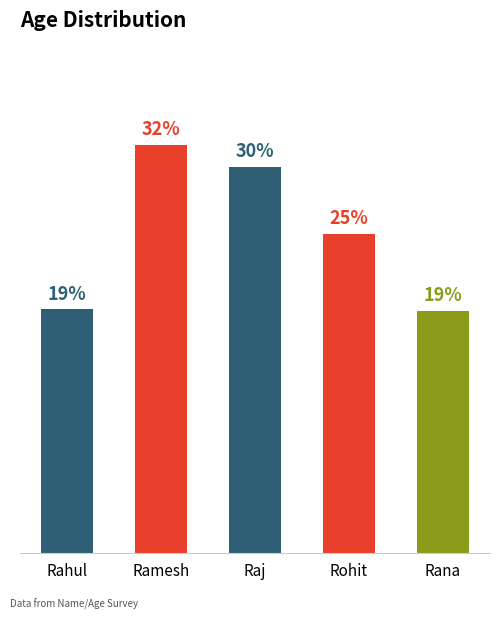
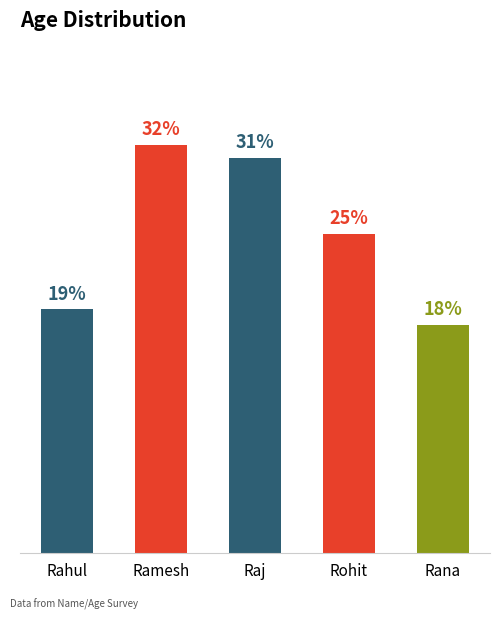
Raj: 30% -> 31%
Rana: 19% -> 18%
